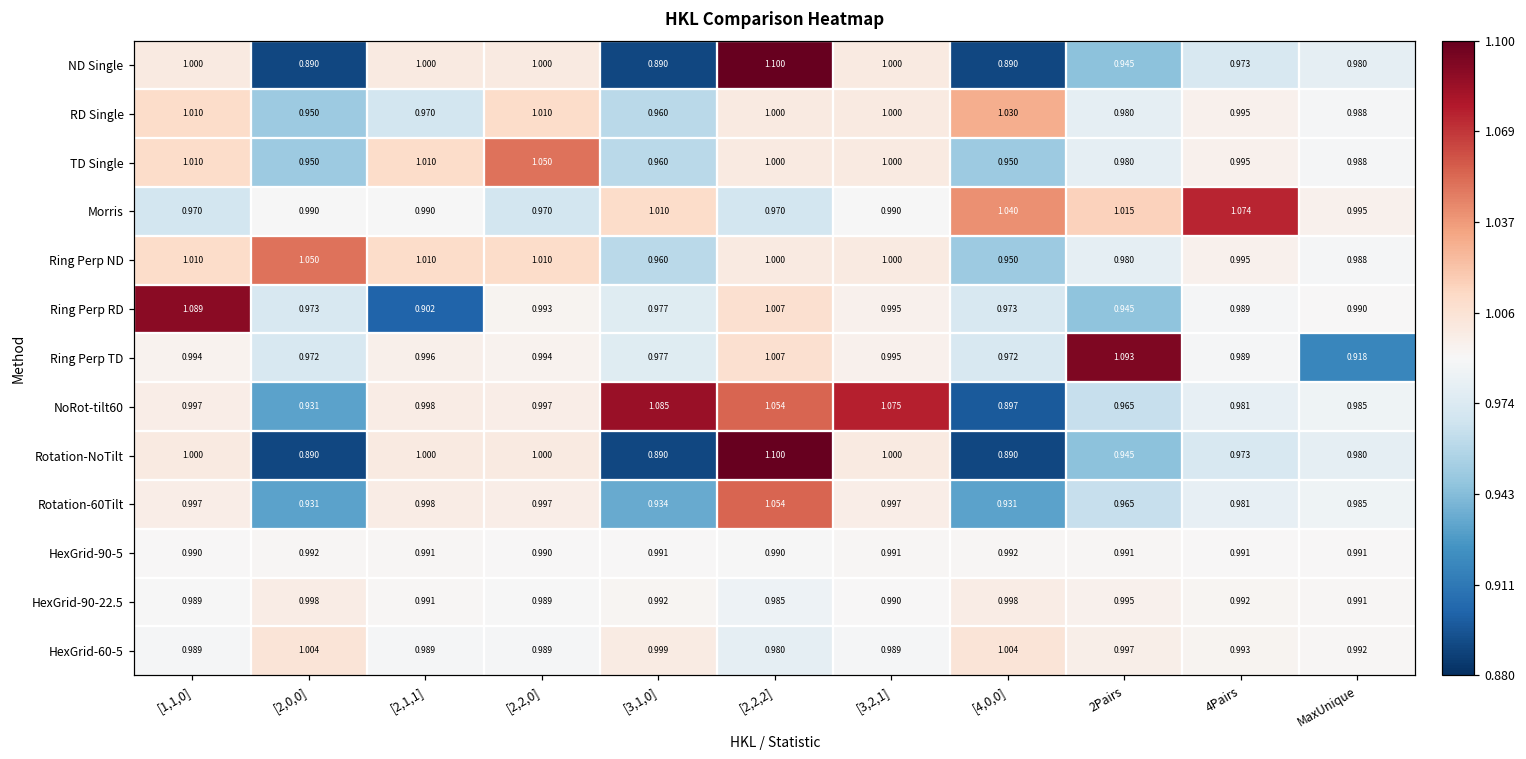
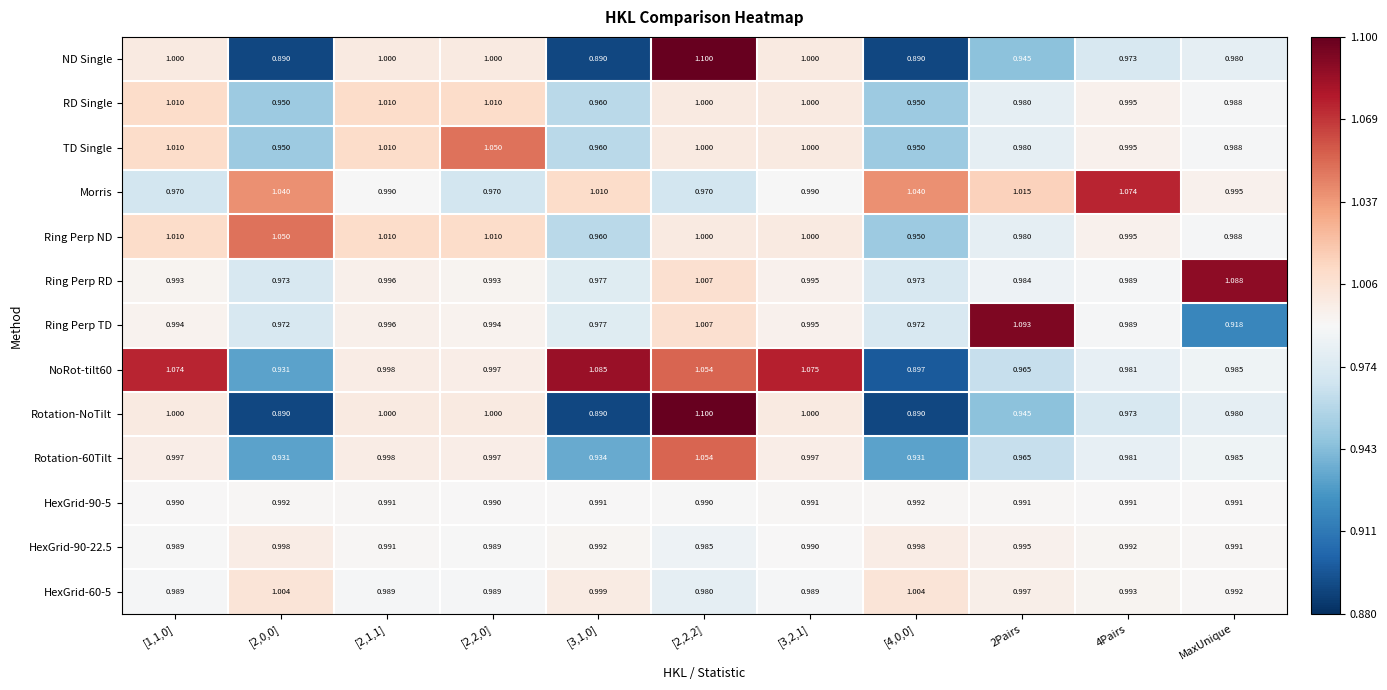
RD Single, [2,1,1]: 0.970 -> 1.010
RD Single, [4,0,0]: 1.030 -> 0.950
Morris, [2,0,0]: 0.990 -> 1.040
Ring Perp RD, [1,1,0]: 1.089 -> 0.993
Ring Perp RD, [2,1,1]: 0.902 -> 0.996
Ring Perp RD, 2Pairs: 0.945 -> 0.984
Ring Perp RD, MaxUnique: 0.990 -> 1.088
NoRot-tilt60, [1,1,0]: 0.997 -> 1.074
